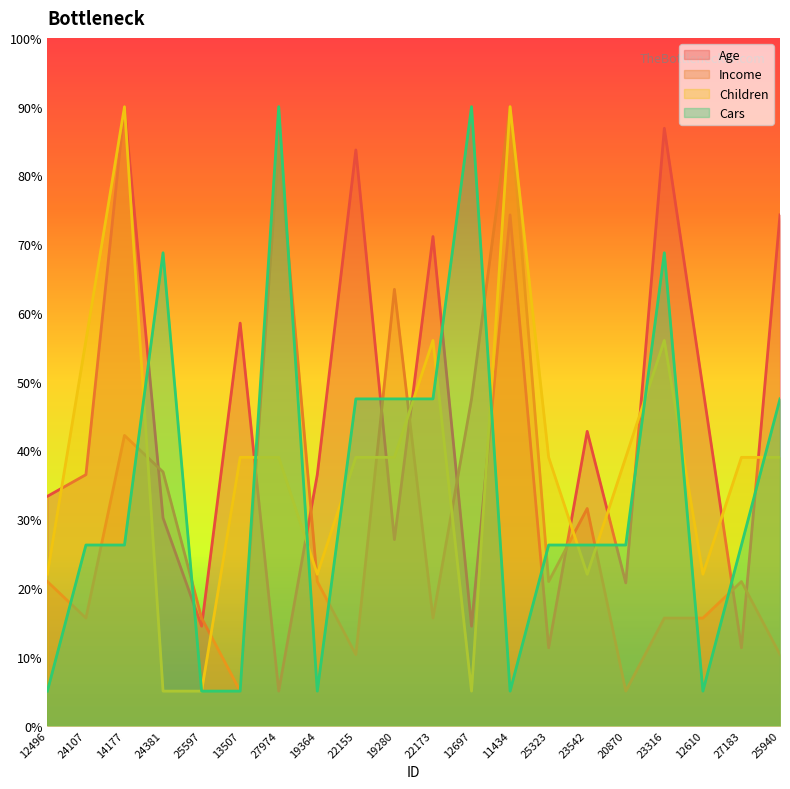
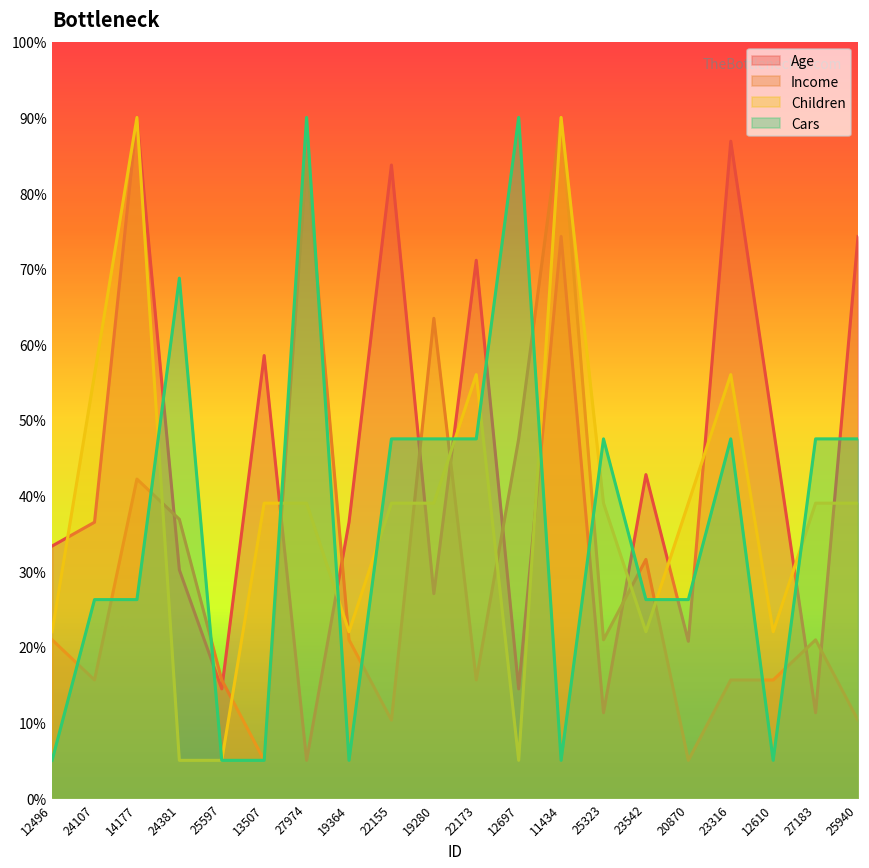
Cars, 25323: 26% -> 47%
Cars, 23316: 69% -> 47%
Cars, 27183: 26% -> 47%
